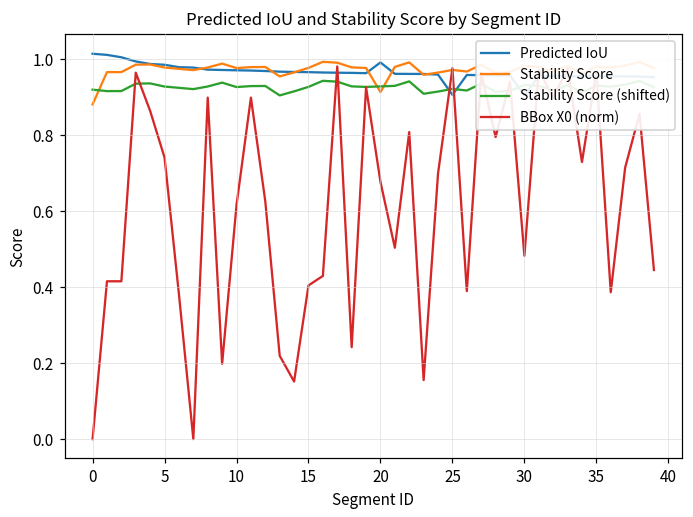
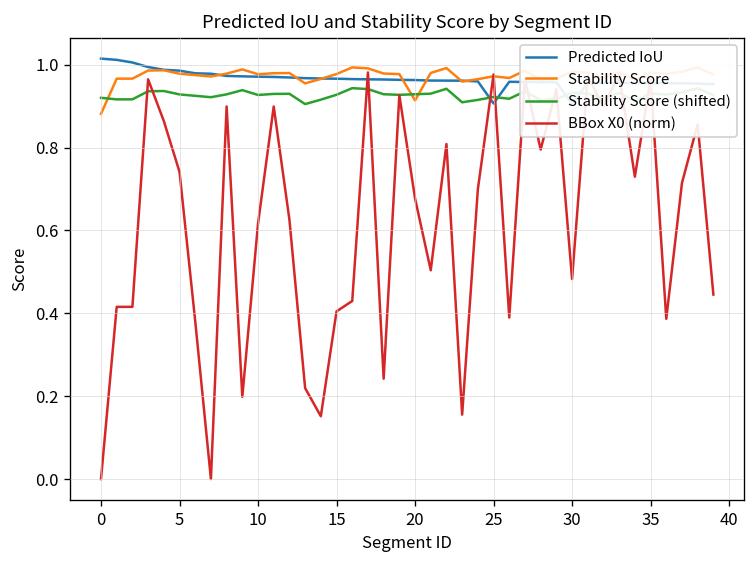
Predicted IoU, 20: 0.99 -> 0.96
